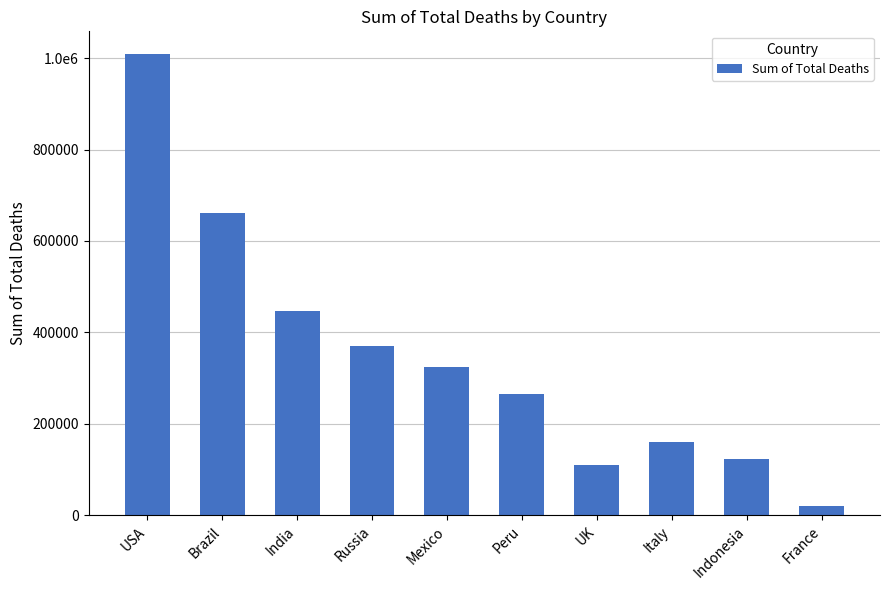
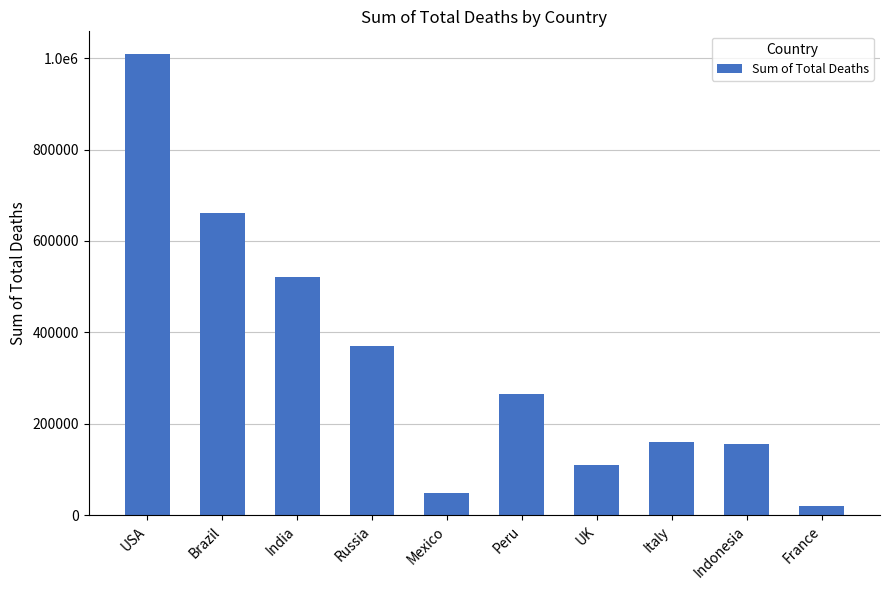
India: 450000 -> 520000
Mexico: 320000 -> 50000
Indonesia: 120000 -> 160000
